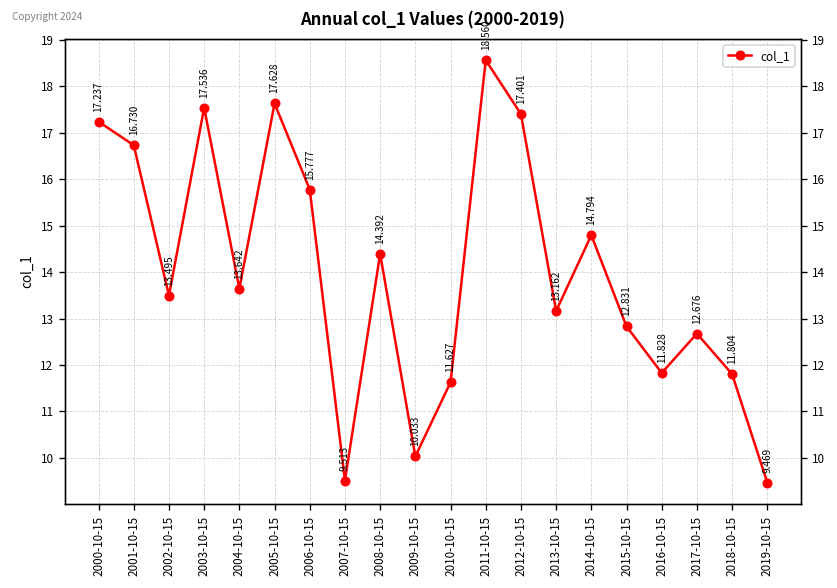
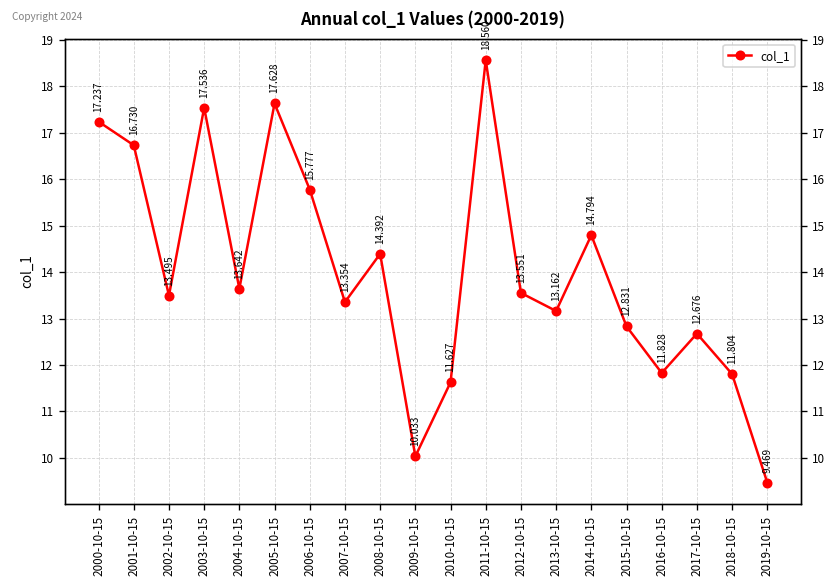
2007-10-15: 9.513 -> 13.354
2012-10-15: 17.401 -> 13.551
